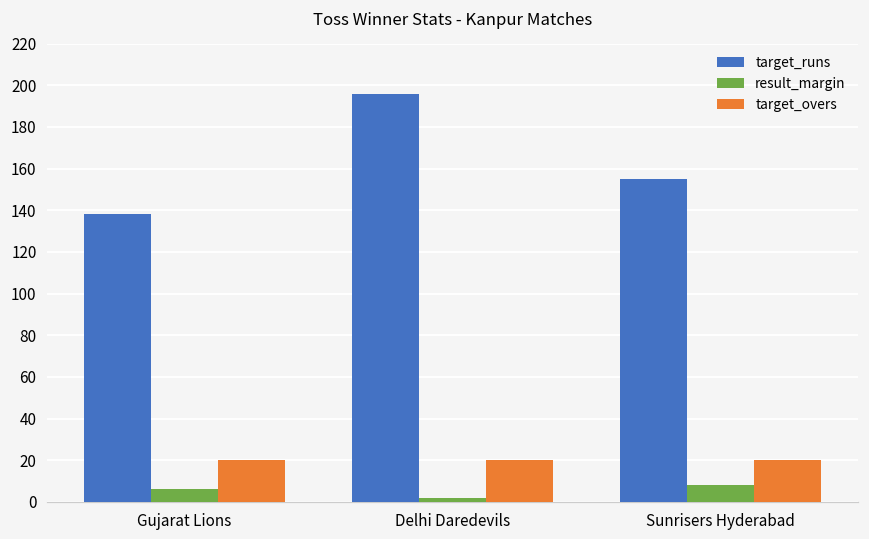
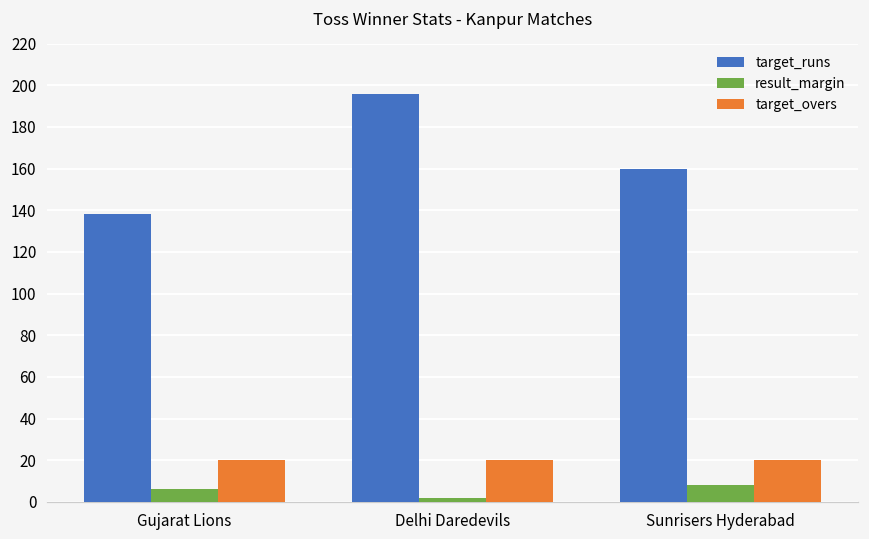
target_runs, Sunrisers Hyderabad: 155 -> 160
